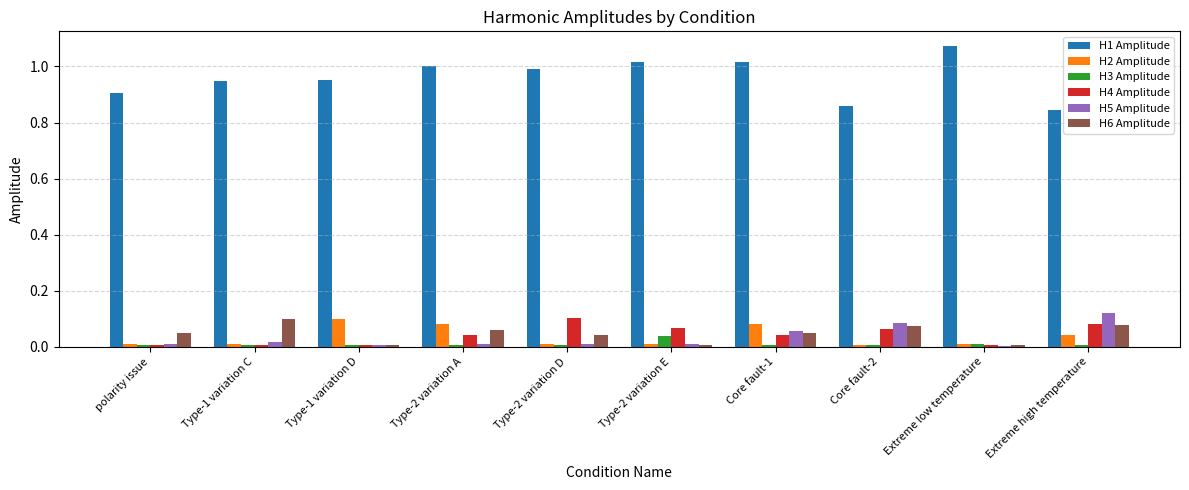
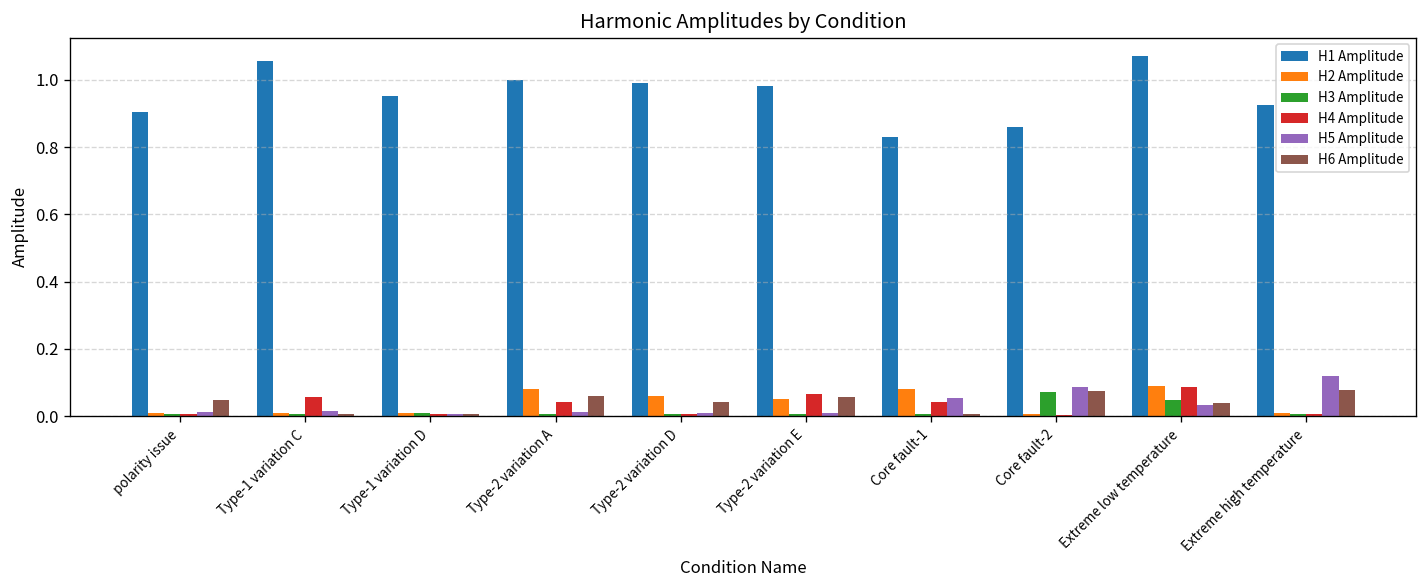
H1 Amplitude, Type-1 variation C: 0.95 -> 1.06
H4 Amplitude, Type-1 variation C: 0.01 -> 0.06
H6 Amplitude, Type-1 variation C: 0.10 -> 0.01
H2 Amplitude, Type-1 variation D: 0.10 -> 0.01
H2 Amplitude, Type-2 variation D: 0.01 -> 0.06
H4 Amplitude, Type-2 variation D: 0.10 -> 0.01
H1 Amplitude, Type-2 variation E: 1.02 -> 0.98
H2 Amplitude, Type-2 variation E: 0.01 -> 0.05
H3 Amplitude, Type-2 variation E: 0.04 -> 0.01
H6 Amplitude, Type-2 variation E: 0.01 -> 0.06
H1 Amplitude, Core fault-1: 1.01 -> 0.83
H6 Amplitude, Core fault-1: 0.05 -> 0.01
H3 Amplitude, Core fault-2: 0.01 -> 0.07
H4 Amplitude, Core fault-2: 0.06 -> 0.00
H2 Amplitude, Extreme low temperature: 0.01 -> 0.09
H3 Amplitude, Extreme low temperature: 0.01 -> 0.05
H4 Amplitude, Extreme low temperature: 0.01 -> 0.09
H5 Amplitude, Extreme low temperature: 0.00 -> 0.03
H6 Amplitude, Extreme low temperature: 0.01 -> 0.04
H1 Amplitude, Extreme high temperature: 0.85 -> 0.93
H2 Amplitude, Extreme high temperature: 0.04 -> 0.01
H4 Amplitude, Extreme high temperature: 0.08 -> 0.01
